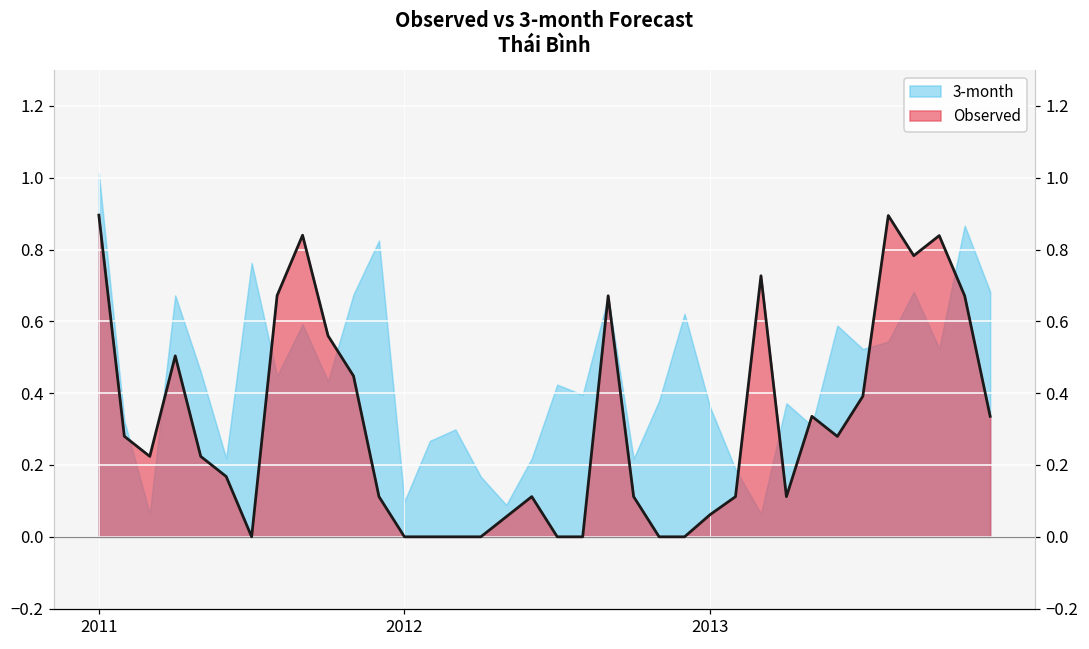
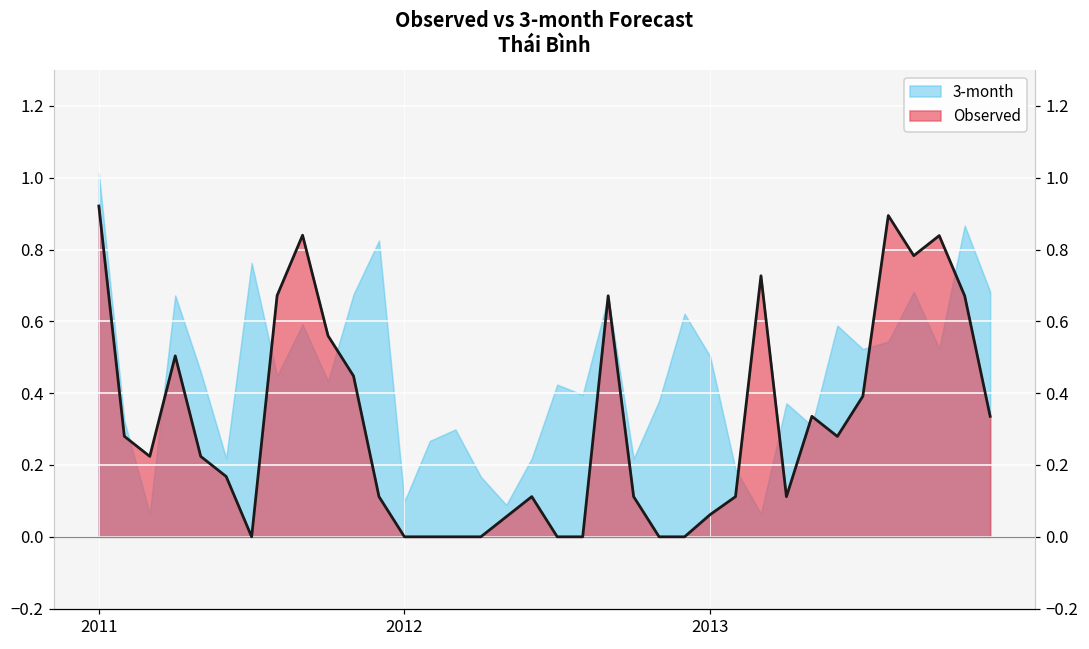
Observed, 2011: 0.90 -> 0.92
3-month, 2013: 0.36 -> 0.50
